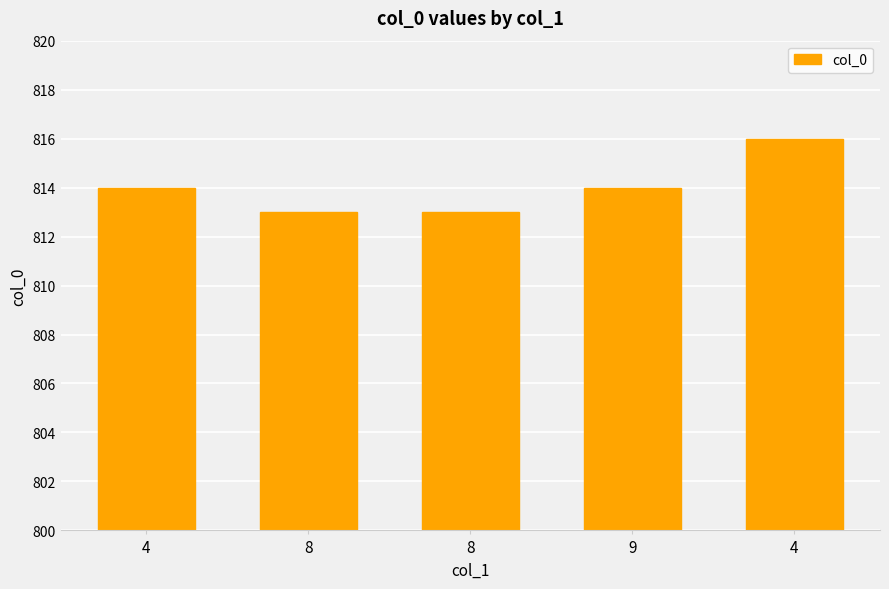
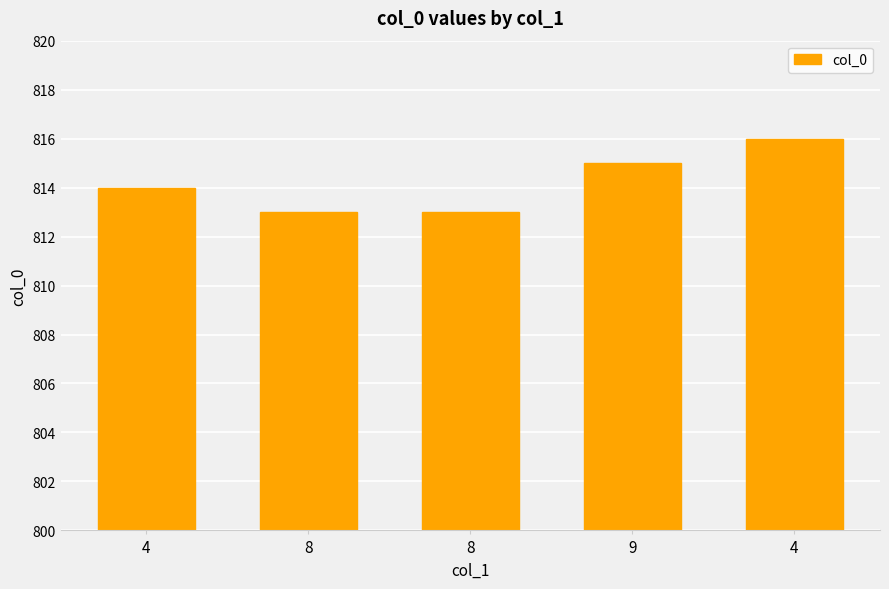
9: 814 -> 815
